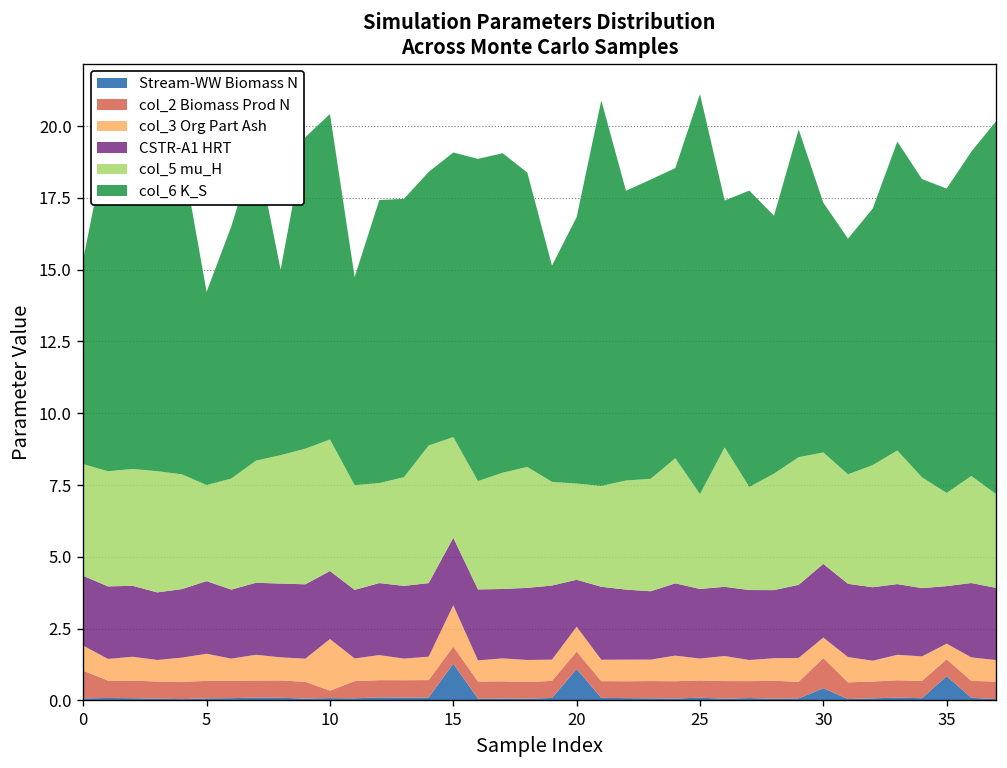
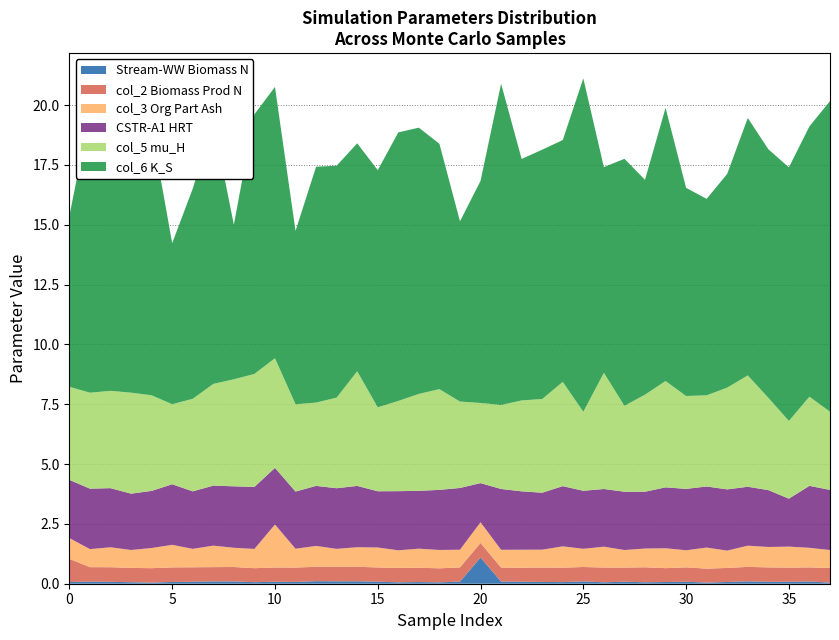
col_2 Biomass Prod N, 10: 0.3 -> 0.6
Stream-WW Biomass N, 15: 1.3 -> 0.1
col_3 Org Part Ash, 15: 1.4 -> 0.8
Stream-WW Biomass N, 30: 0.4 -> 0.1
col_2 Biomass Prod N, 30: 1.0 -> 0.6
Stream-WW Biomass N, 35: 0.8 -> 0.1
col_3 Org Part Ash, 35: 0.5 -> 0.9
